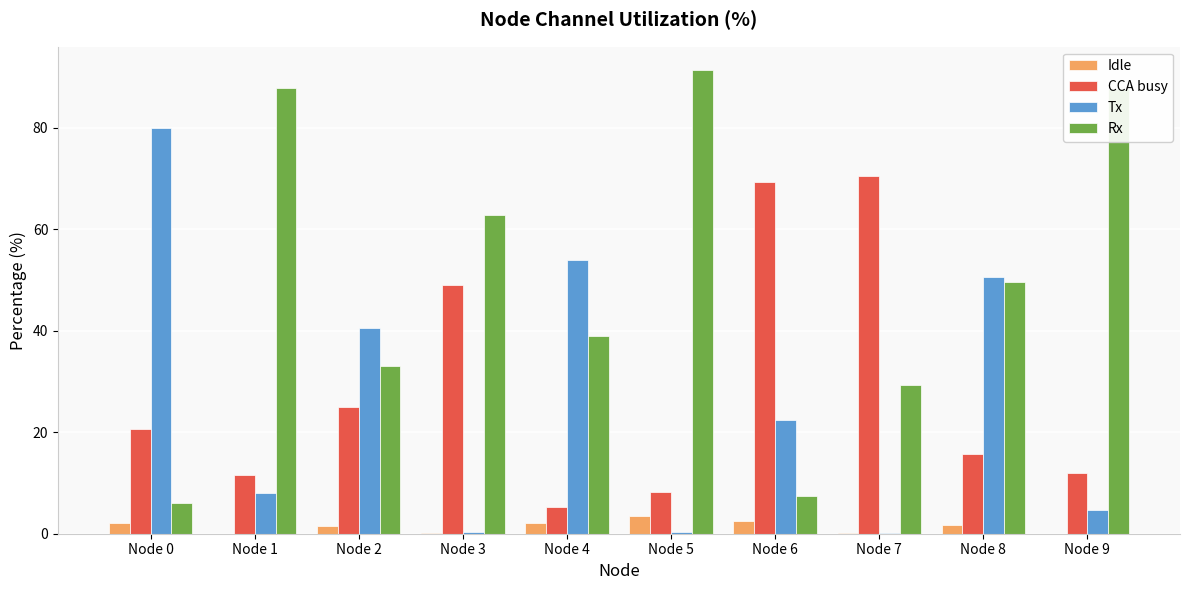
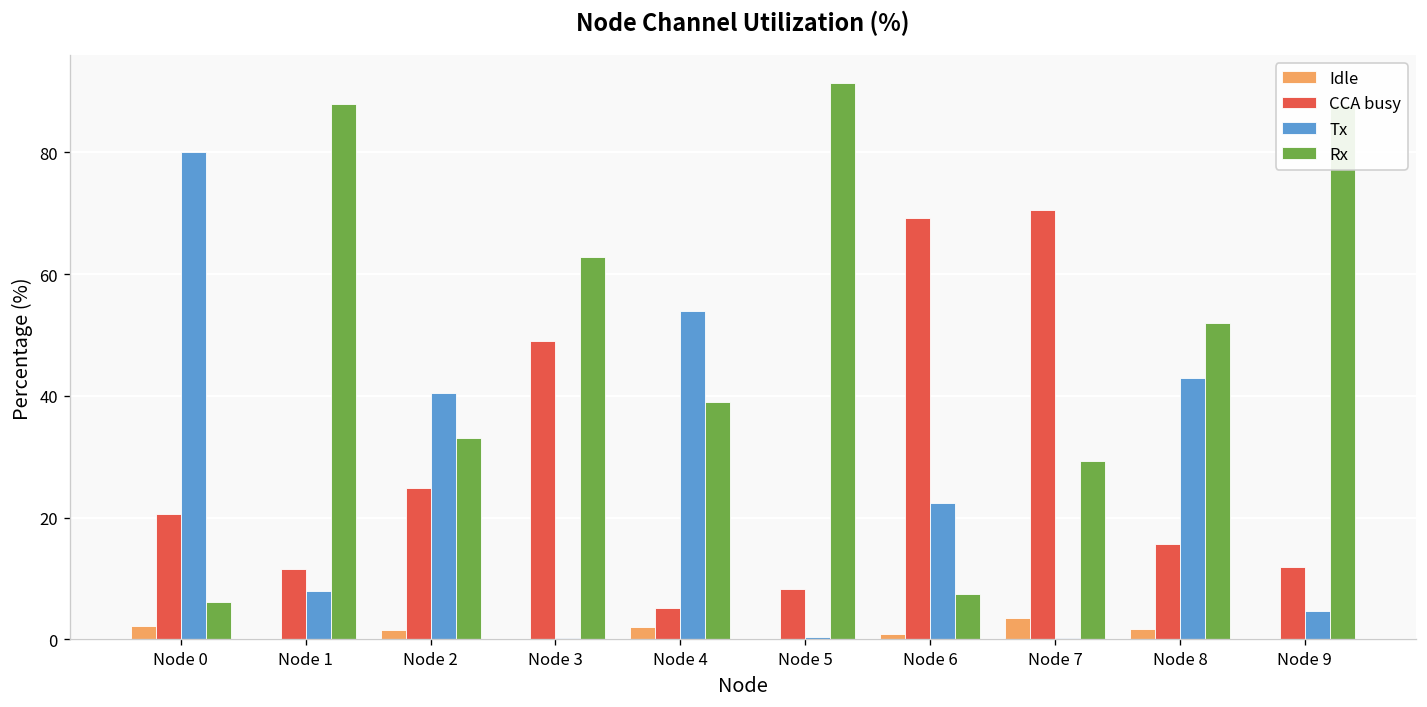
Idle, Node 5: 4 -> 0
Idle, Node 6: 3 -> 1
Idle, Node 7: 0 -> 3
Tx, Node 8: 51 -> 43
Rx, Node 8: 50 -> 52
